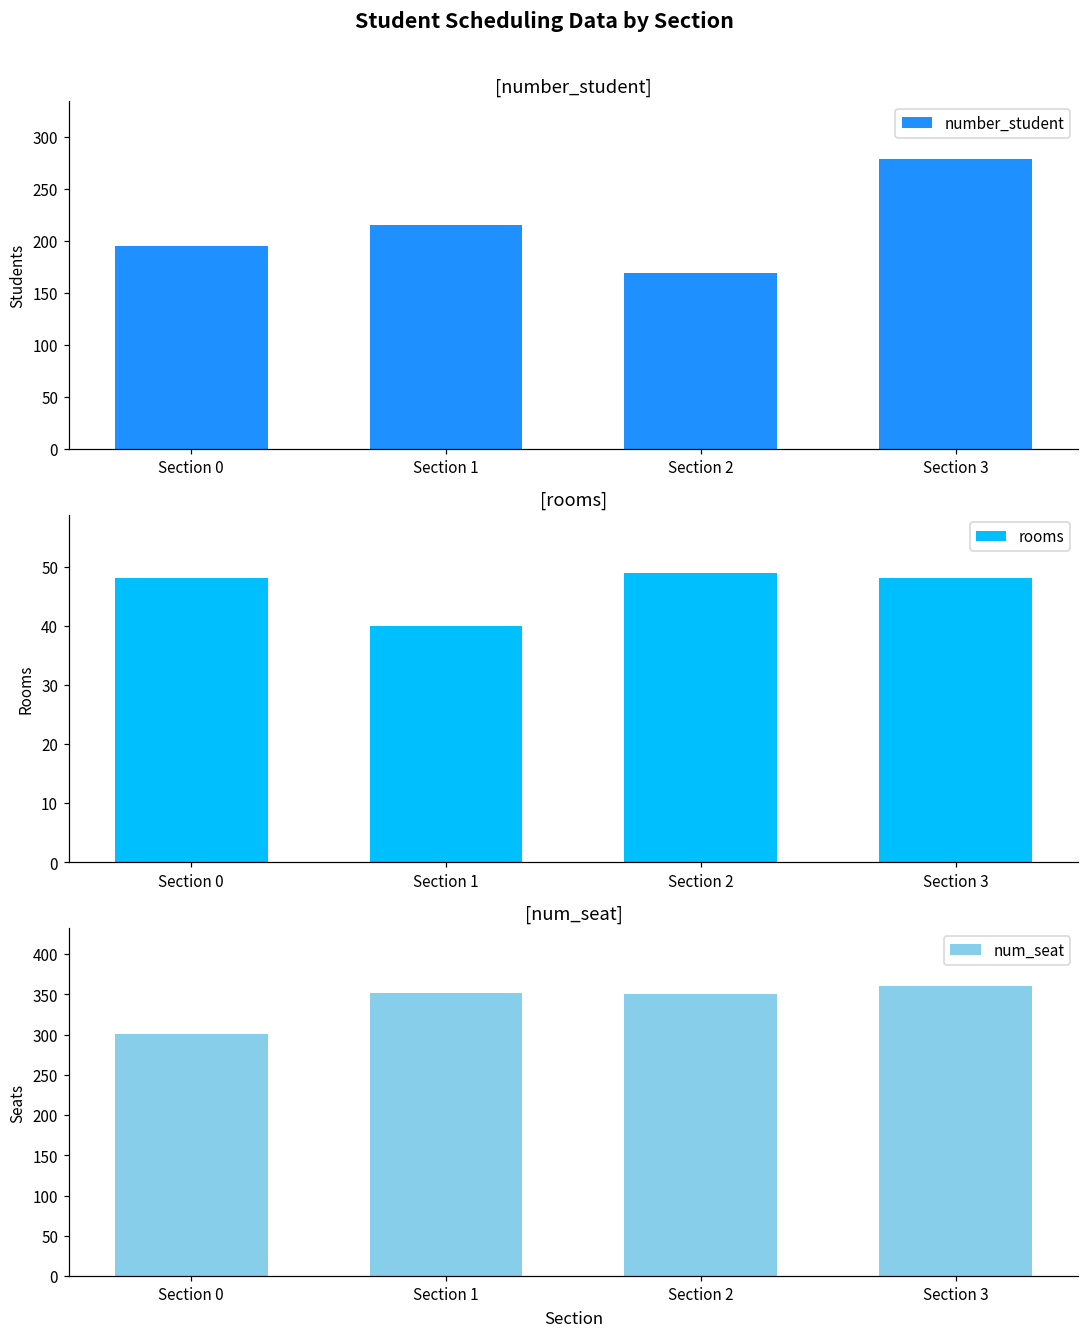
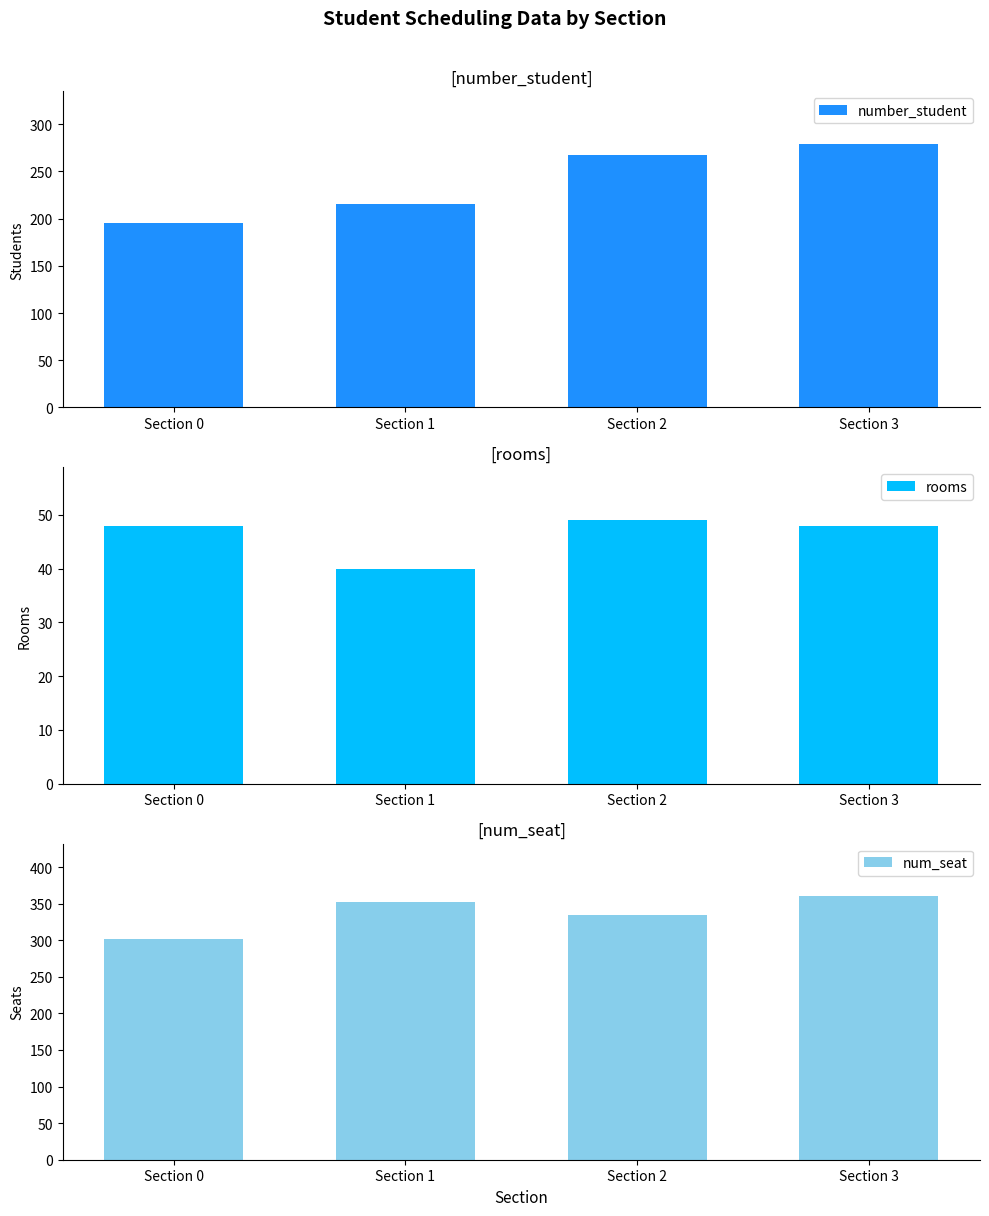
[number_student], Section 2: 170 -> 270
[num_seat], Section 2: 350 -> 330
